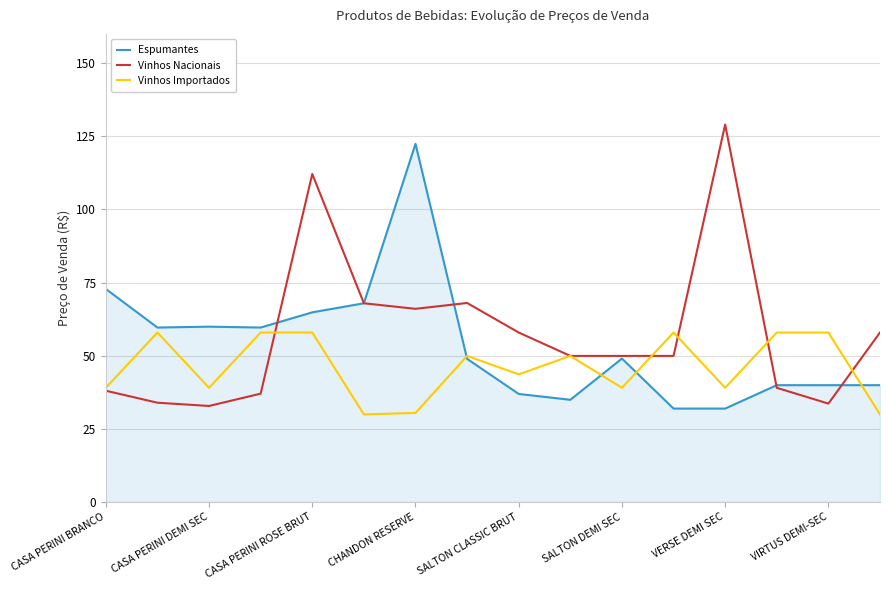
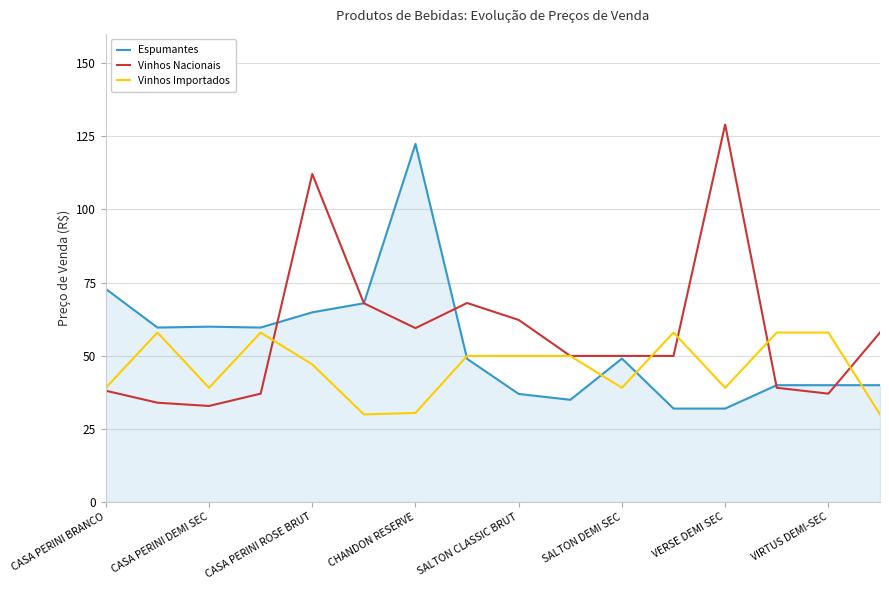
Vinhos Importados, CASA PERINI ROSE BRUT: 58 -> 47
Vinhos Nacionais, CHANDON RESERVE: 66 -> 59
Vinhos Nacionais, SALTON CLASSIC BRUT: 58 -> 62
Vinhos Importados, SALTON CLASSIC BRUT: 44 -> 50
Vinhos Nacionais, VIRTUS DEMI-SEC: 34 -> 37
